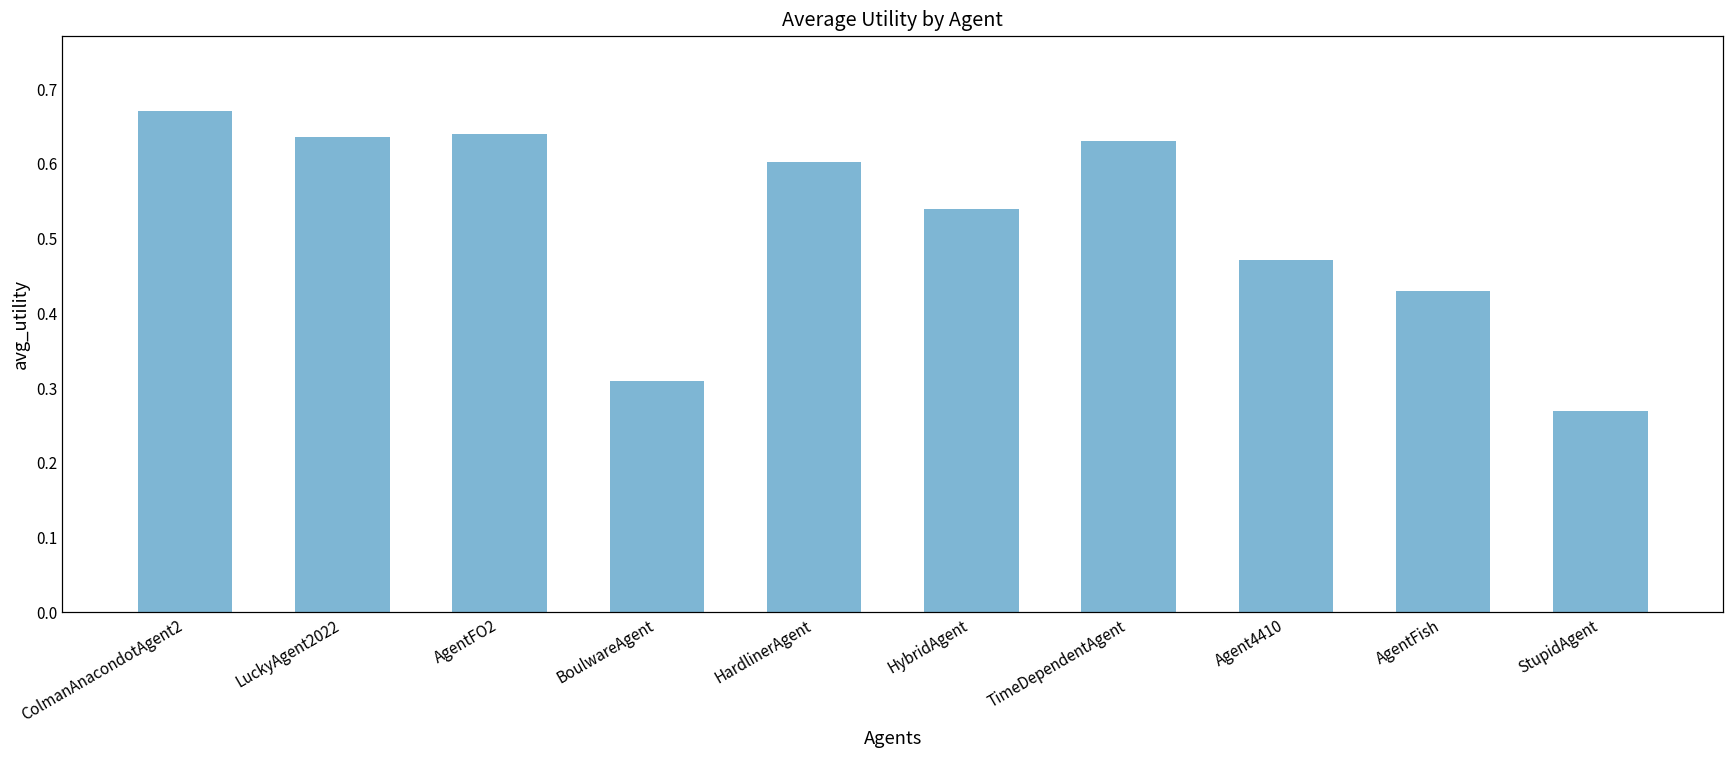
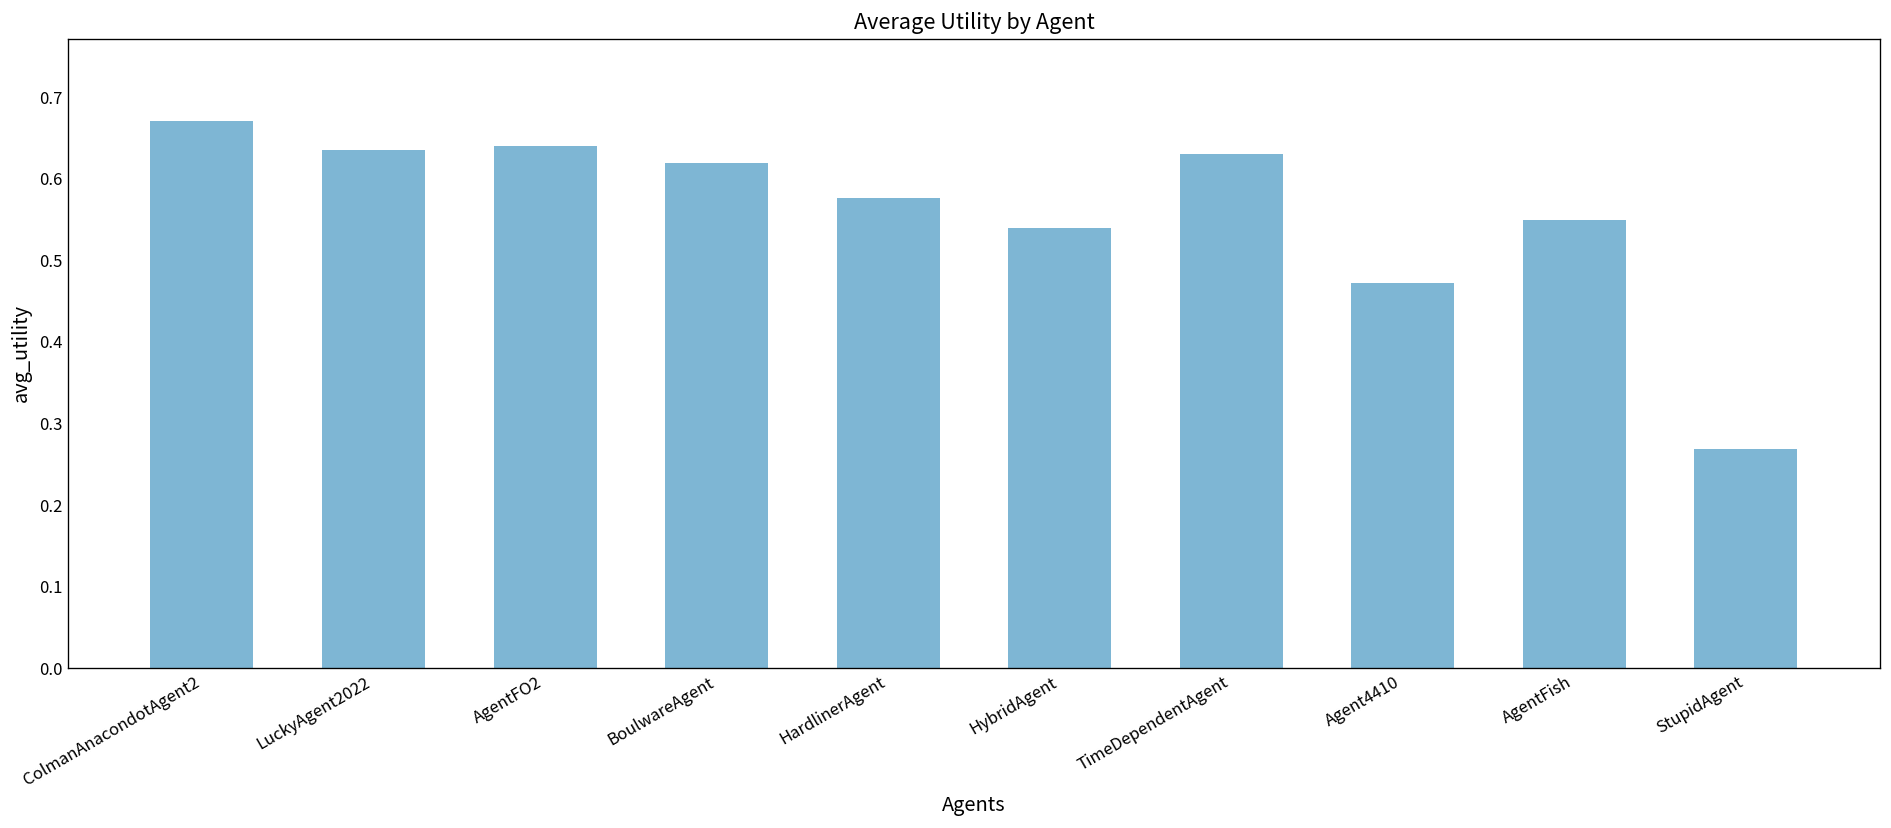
BoulwareAgent: 0.31 -> 0.62
HardlinerAgent: 0.60 -> 0.58
AgentFish: 0.43 -> 0.55
